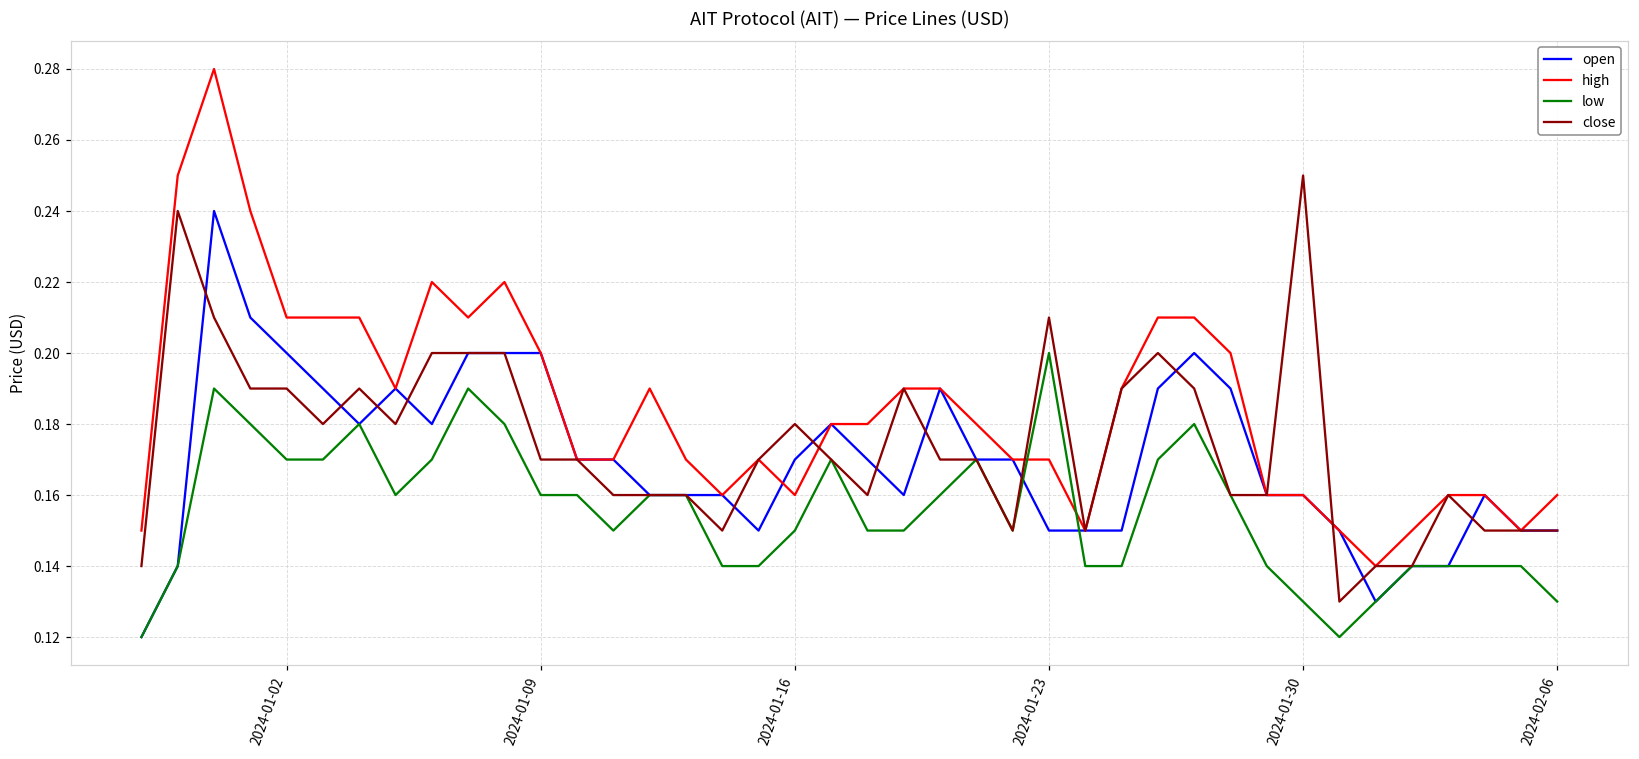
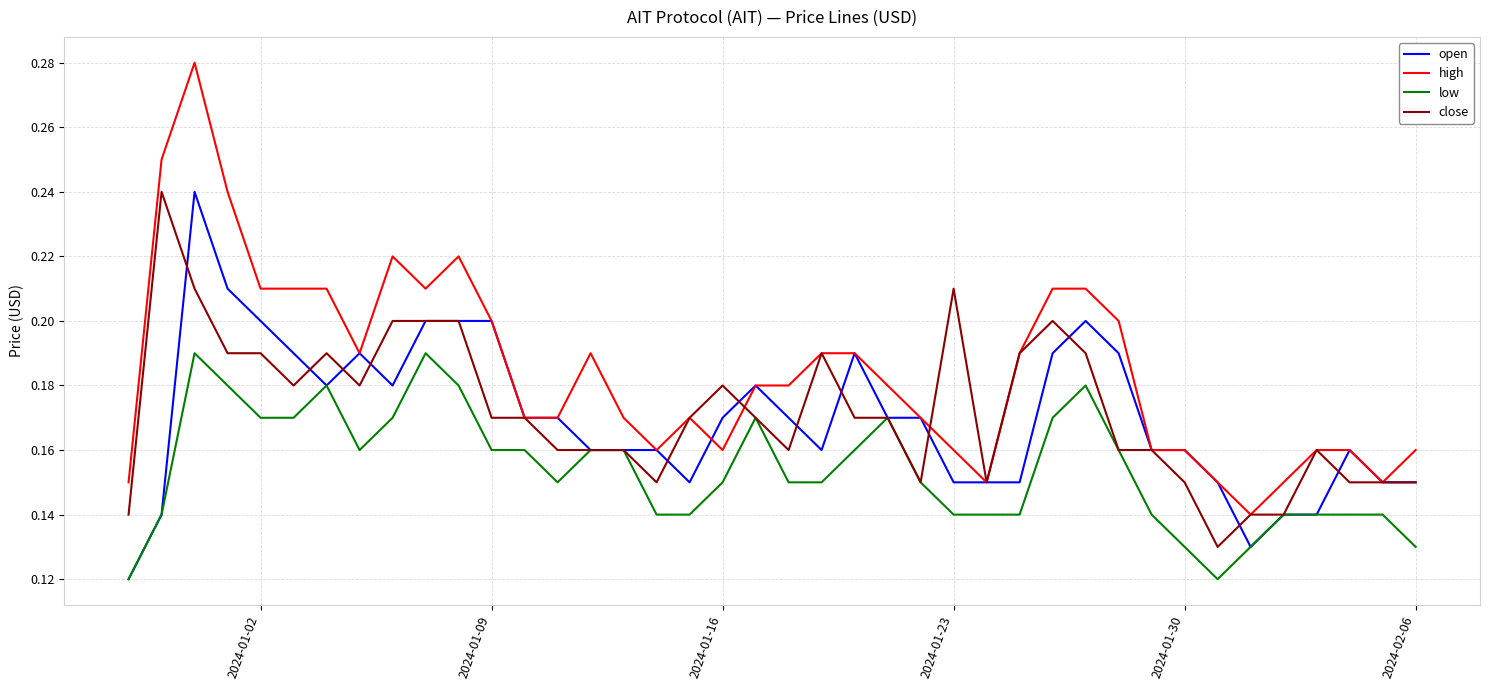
high, 2024-01-23: 0.17 -> 0.16
low, 2024-01-23: 0.20 -> 0.14
close, 2024-01-30: 0.25 -> 0.15
